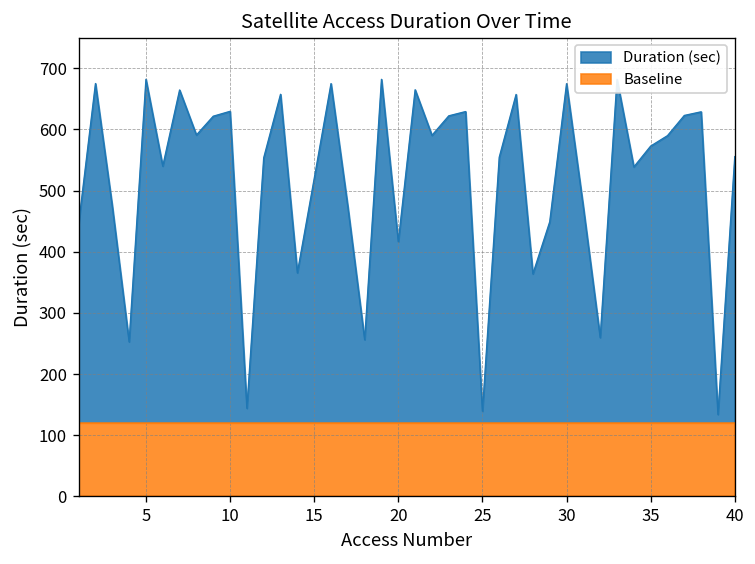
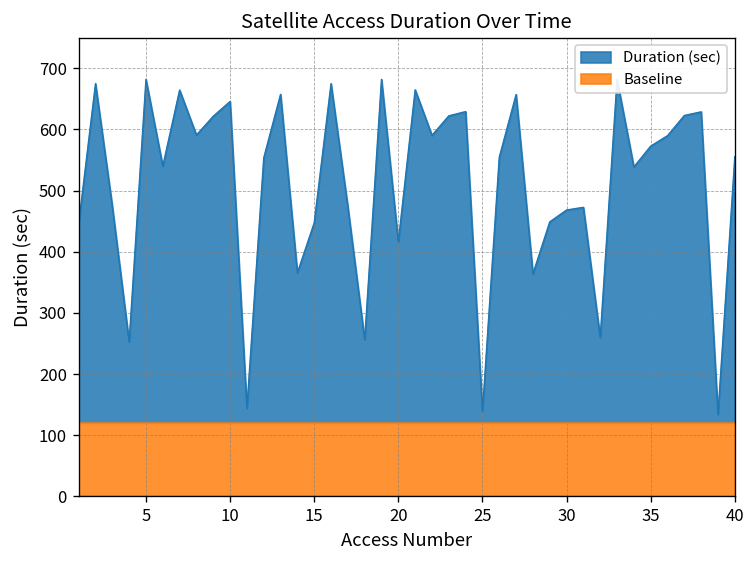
Duration (sec), 10: 630 -> 650
Duration (sec), 15: 520 -> 450
Duration (sec), 30: 670 -> 470
